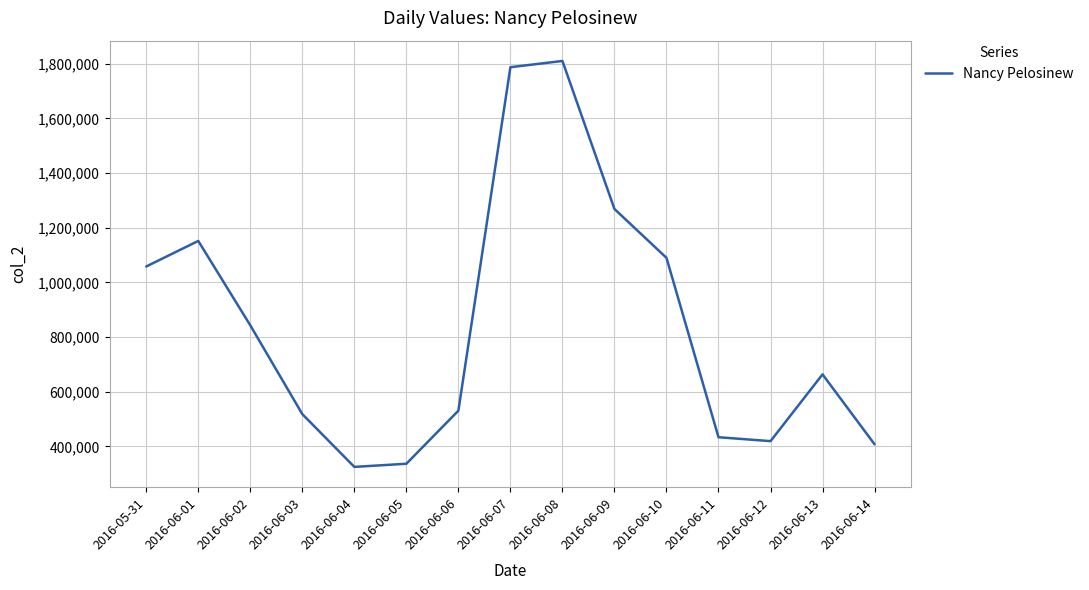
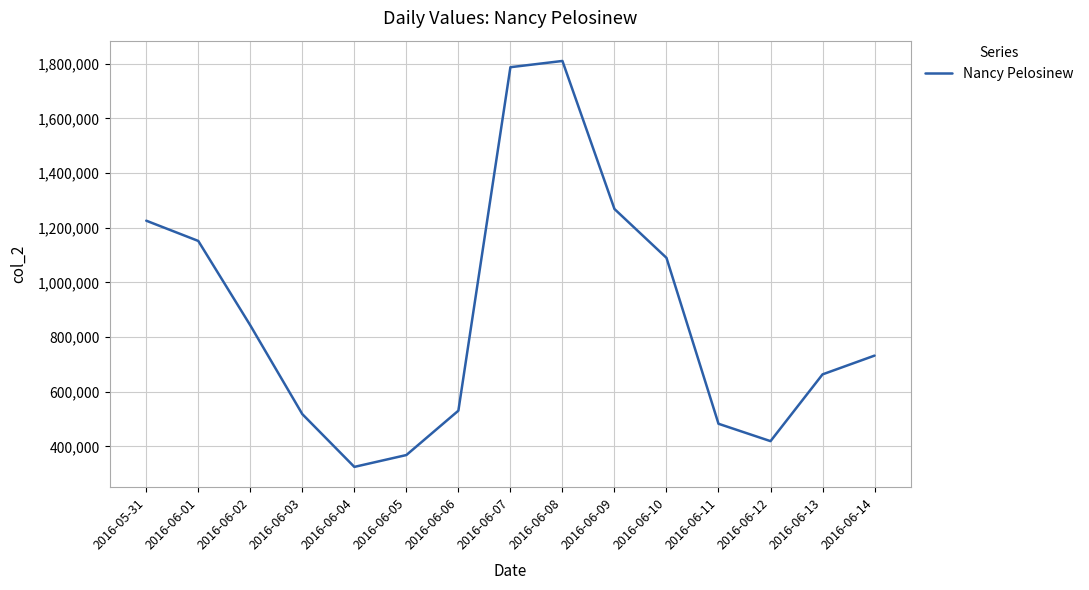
2016-05-31: 1,060,000 -> 1,230,000
2016-06-05: 340,000 -> 370,000
2016-06-11: 430,000 -> 480,000
2016-06-14: 410,000 -> 730,000
